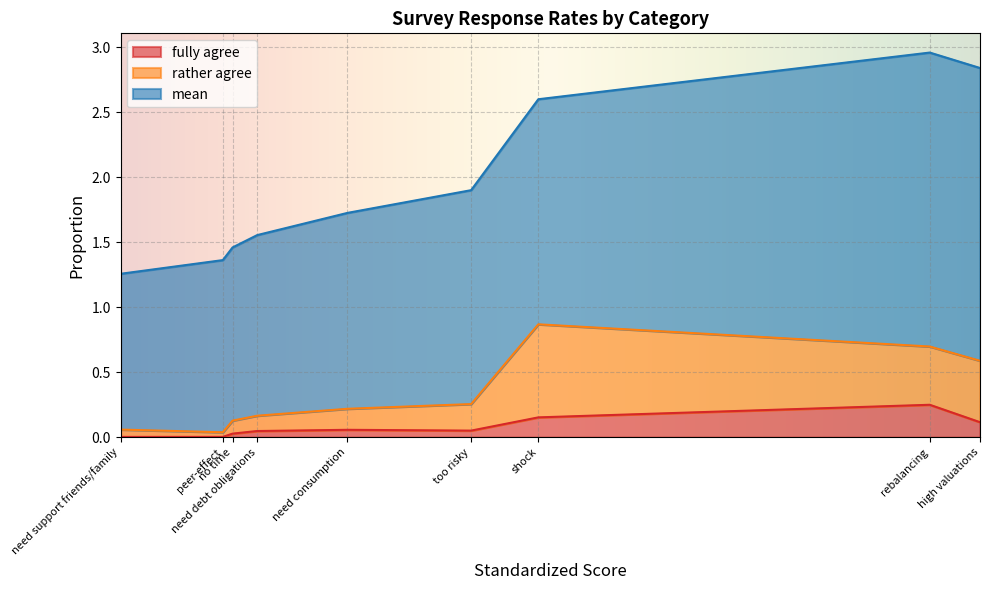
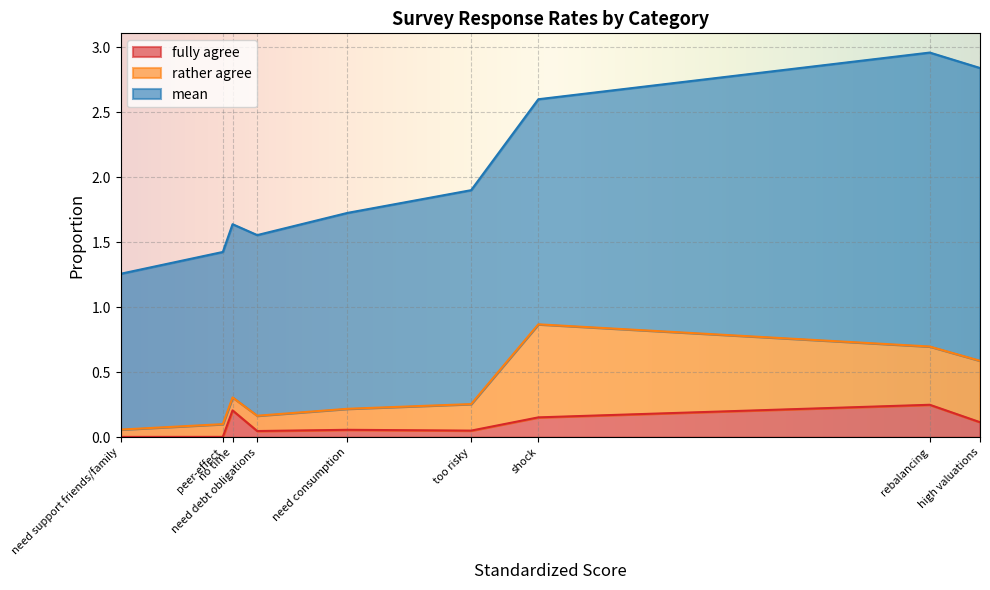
rather agree, peer-effect: 0.04 -> 0.10
fully agree, no time: 0.03 -> 0.21
